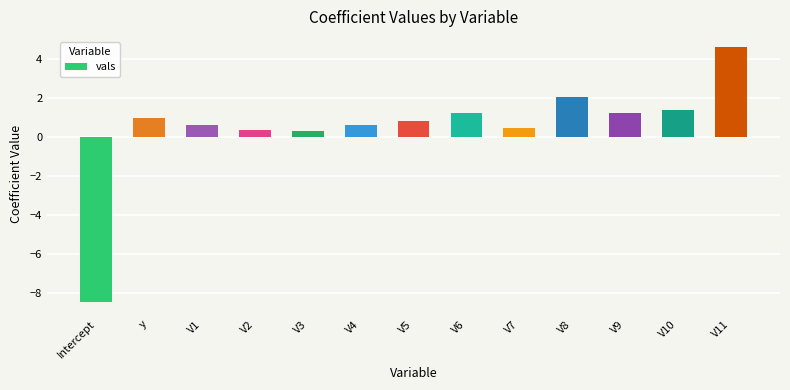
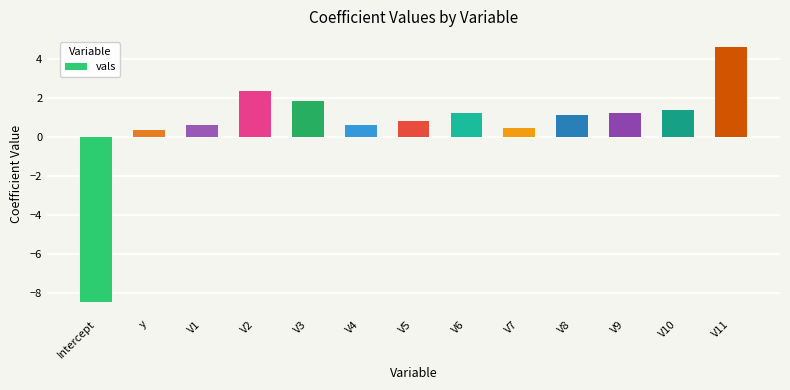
y: 1.0 -> 0.4
V2: 0.4 -> 2.4
V3: 0.3 -> 1.9
V8: 2.1 -> 1.1
